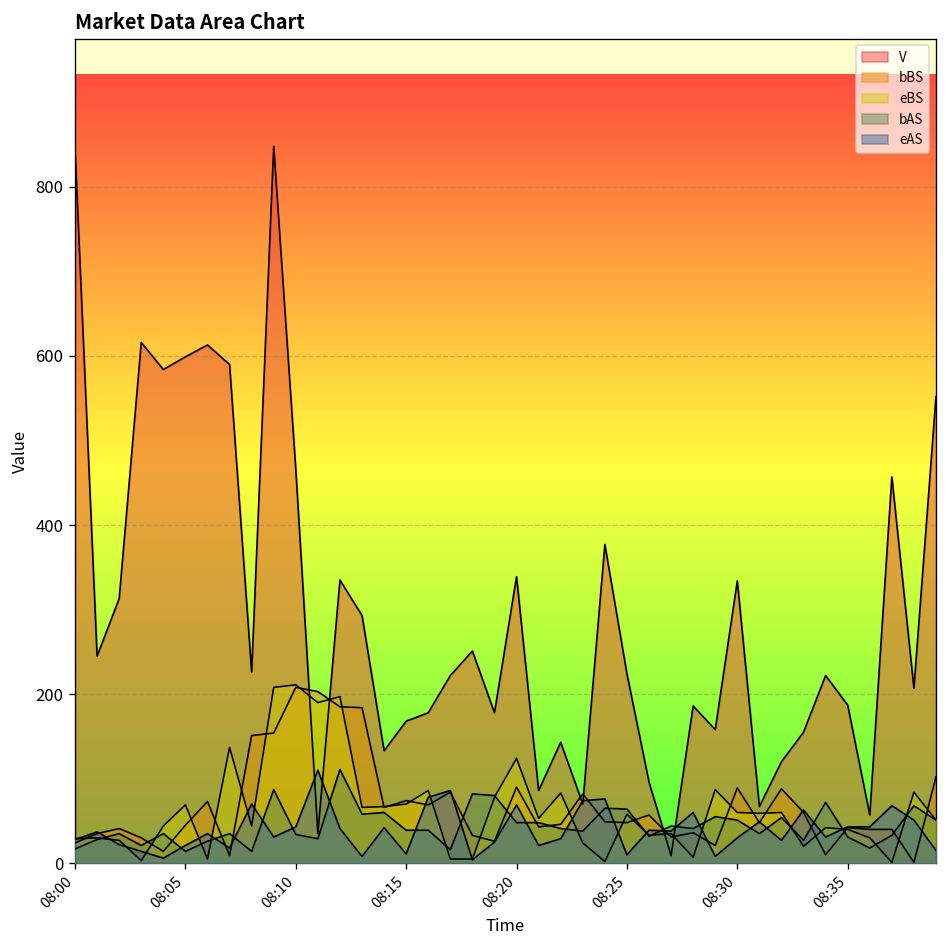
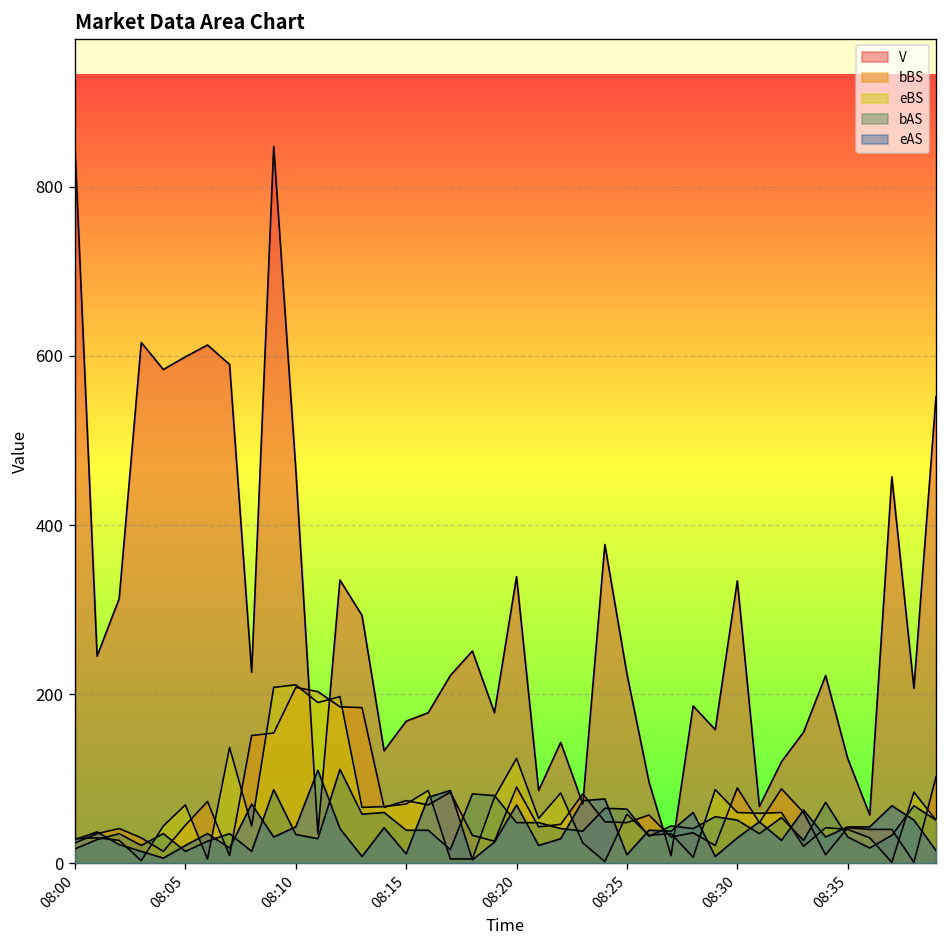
V, 08:35: 190 -> 120
